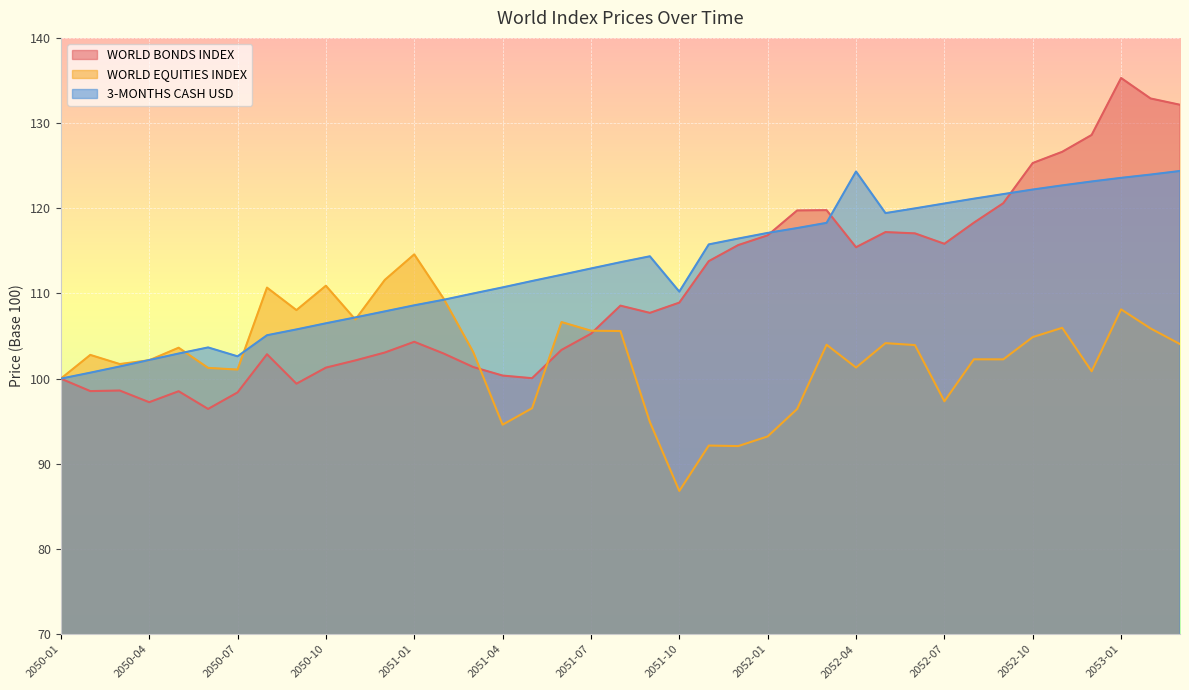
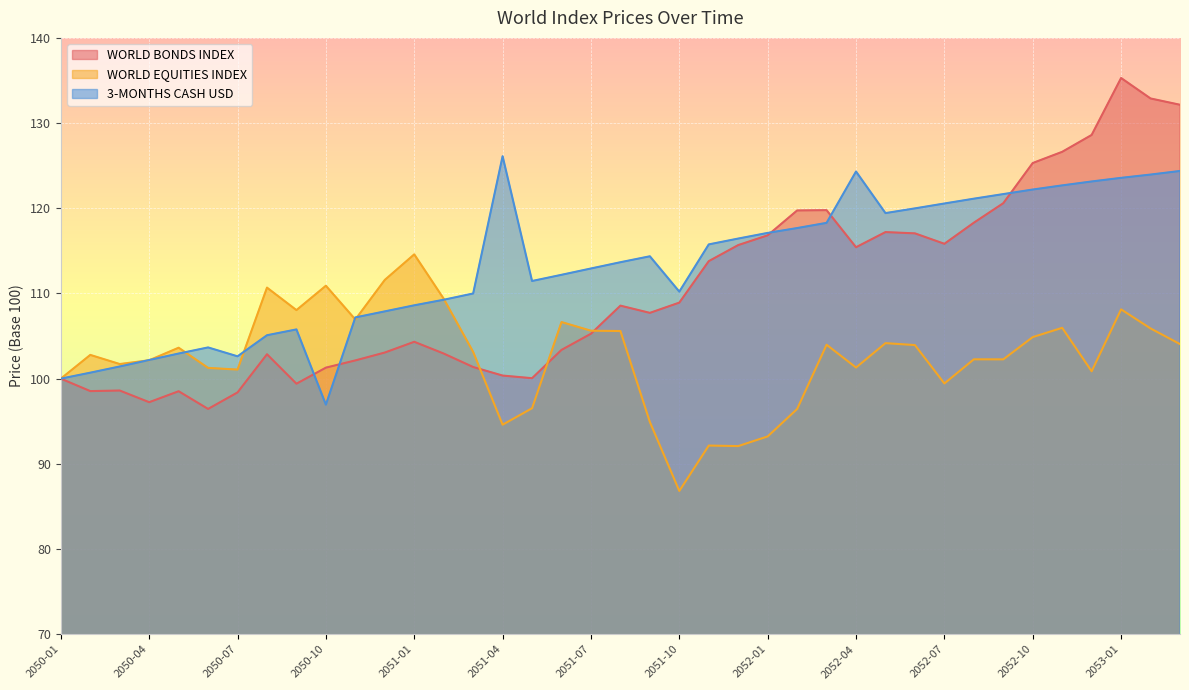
3-MONTHS CASH USD, 2050-10: 106 -> 97
3-MONTHS CASH USD, 2051-04: 111 -> 126
WORLD EQUITIES INDEX, 2052-07: 97 -> 99
